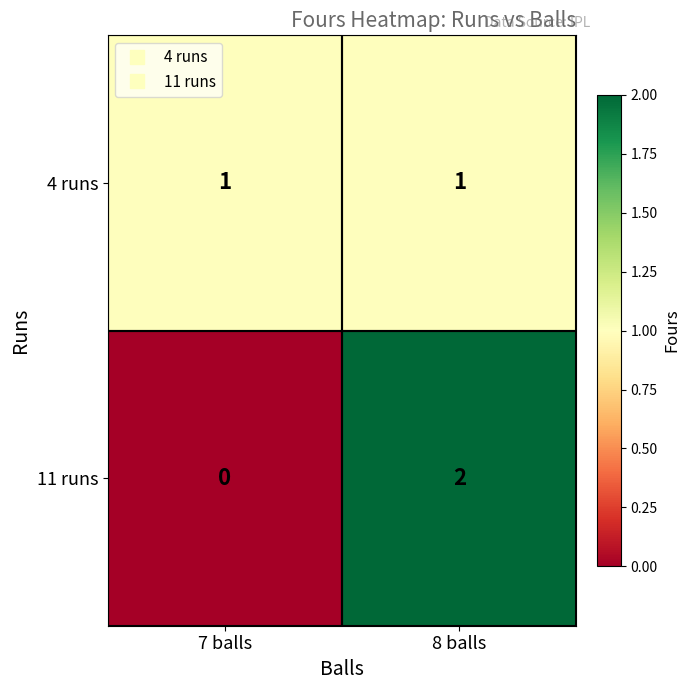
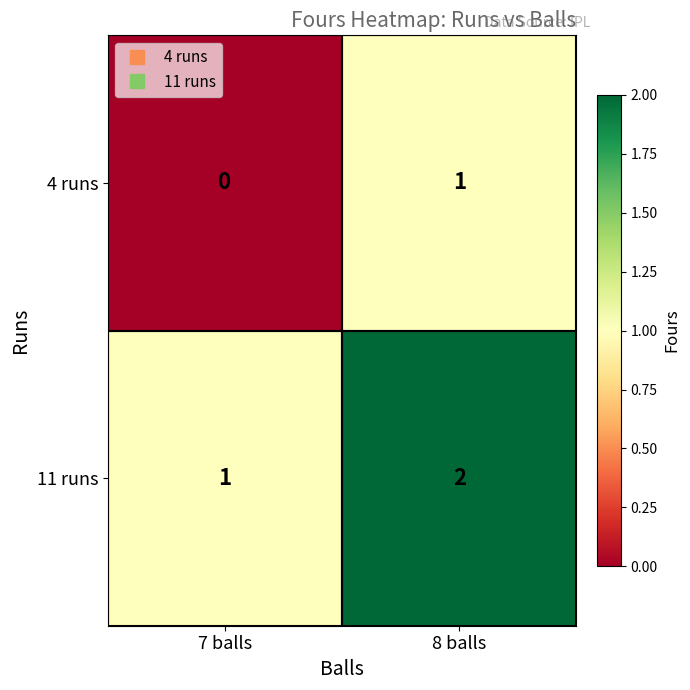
4 runs, 7 balls: 1 -> 0
11 runs, 7 balls: 0 -> 1
